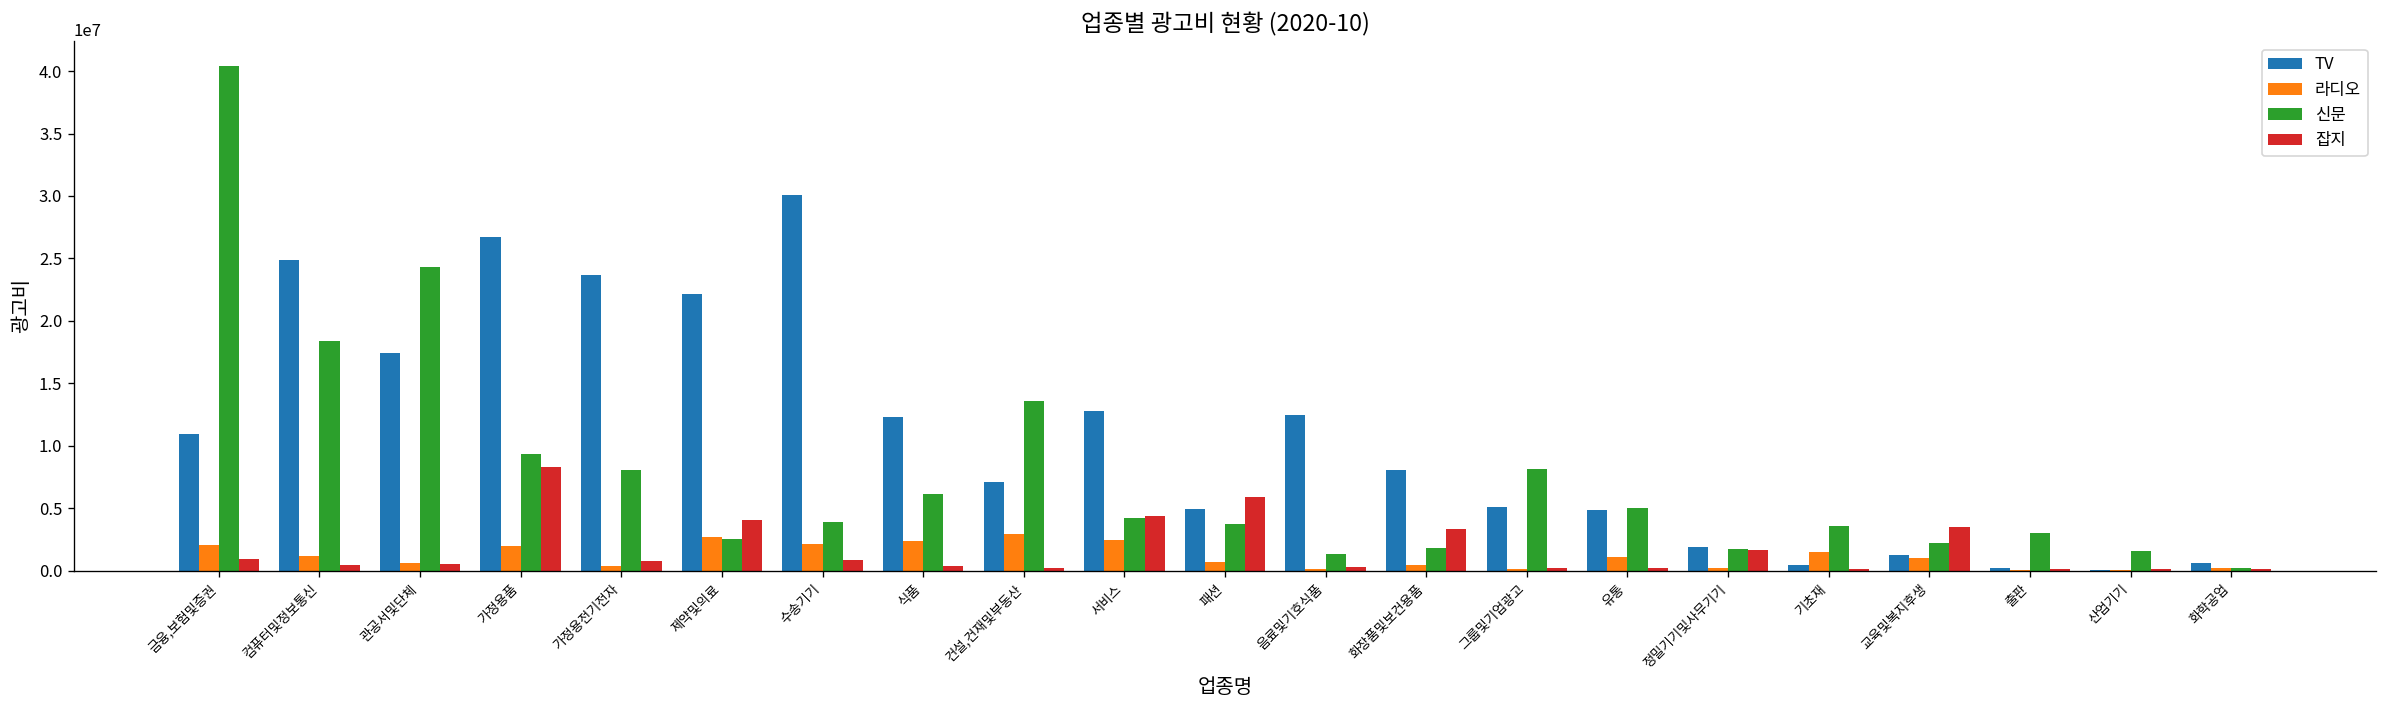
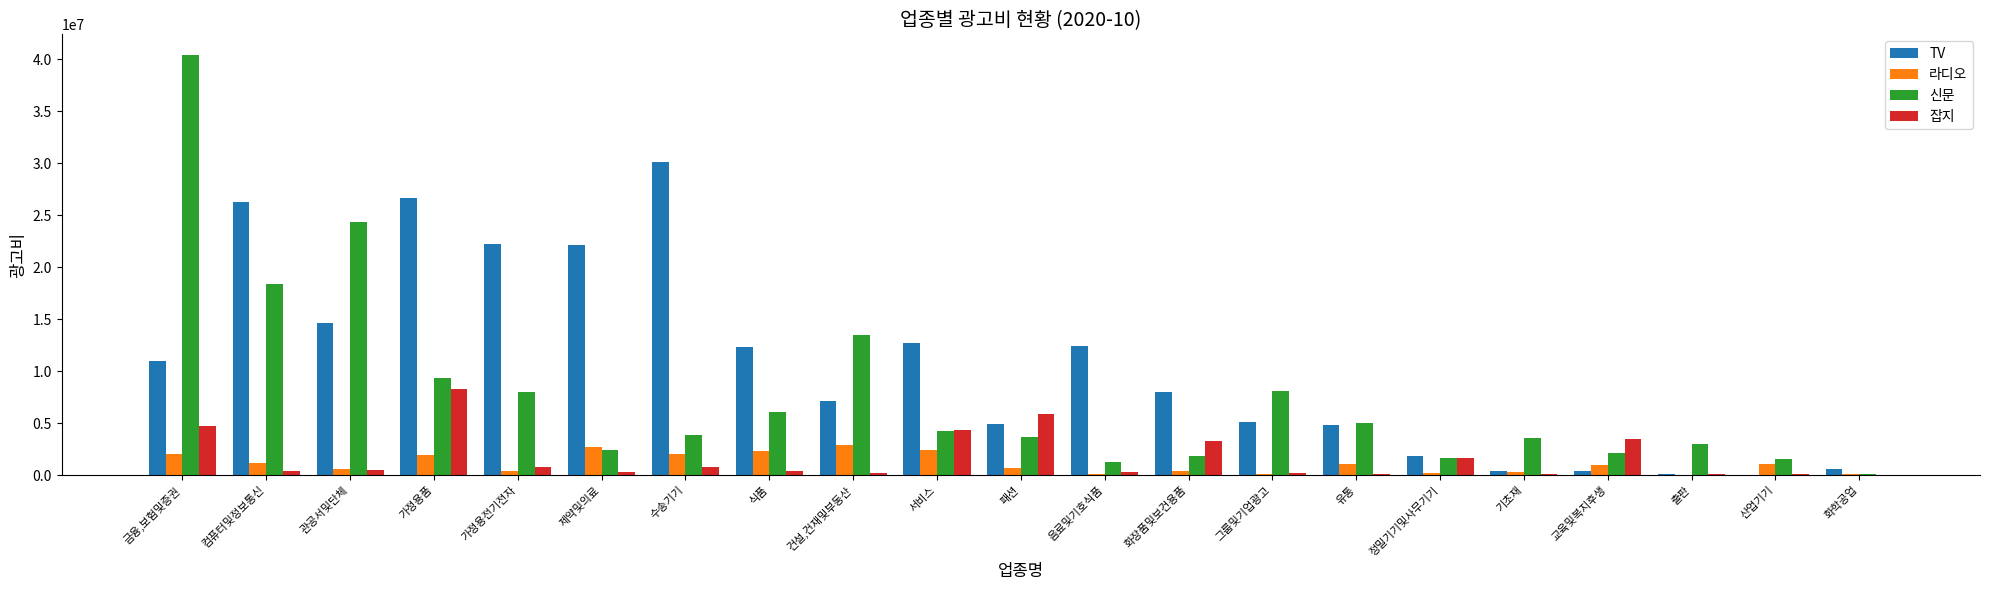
잡지, 금융,보험및증권: 900000 -> 4700000
TV, 컴퓨터및정보통신: 24900000 -> 26300000
TV, 관공서및단체: 17400000 -> 14700000
TV, 가정용전기전자: 23700000 -> 22200000
잡지, 제약및의료: 4100000 -> 300000
라디오, 기초재: 1500000 -> 300000
TV, 교육및복지후생: 1300000 -> 400000
라디오, 산업기기: 100000 -> 1100000
